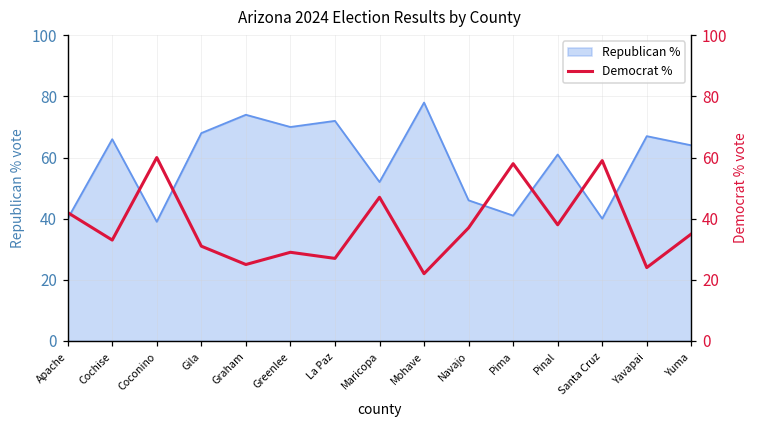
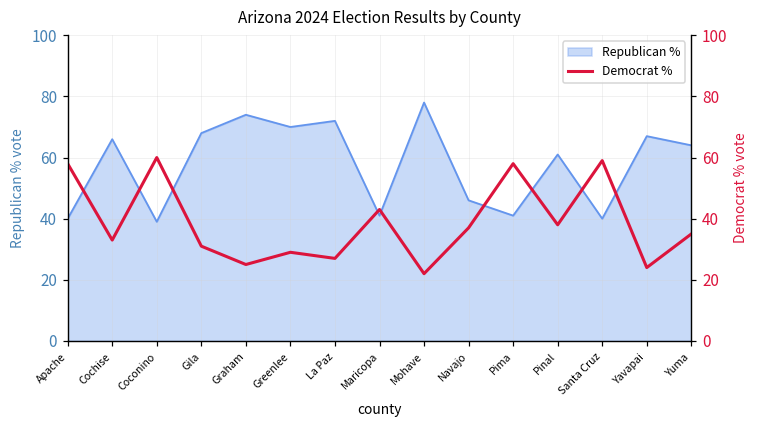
Republican %, Maricopa: 52 -> 41
Democrat %, Apache: 42 -> 58
Democrat %, Maricopa: 47 -> 43
